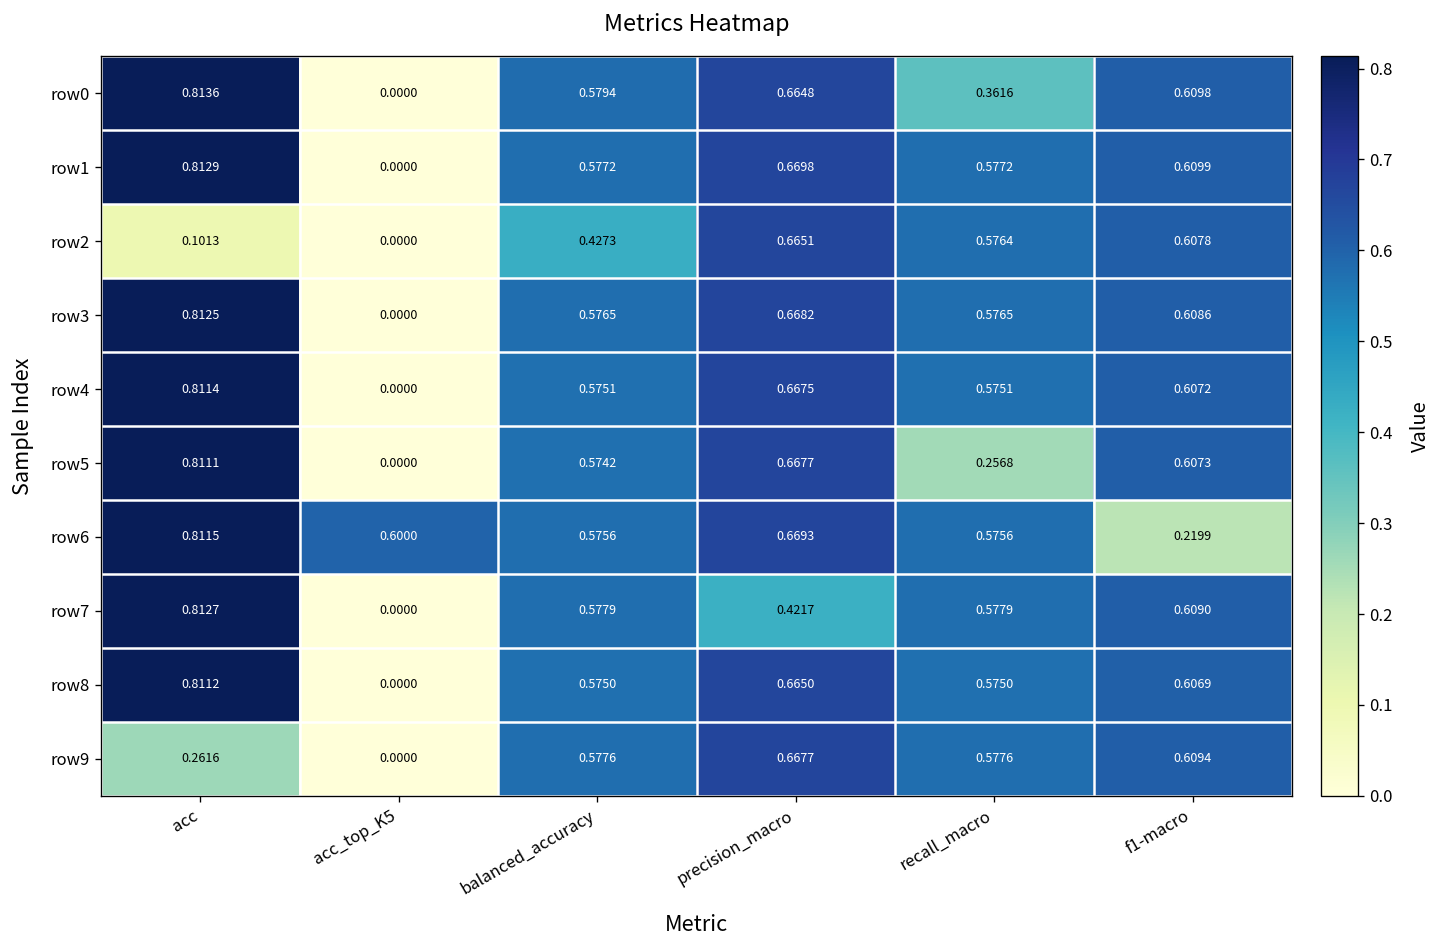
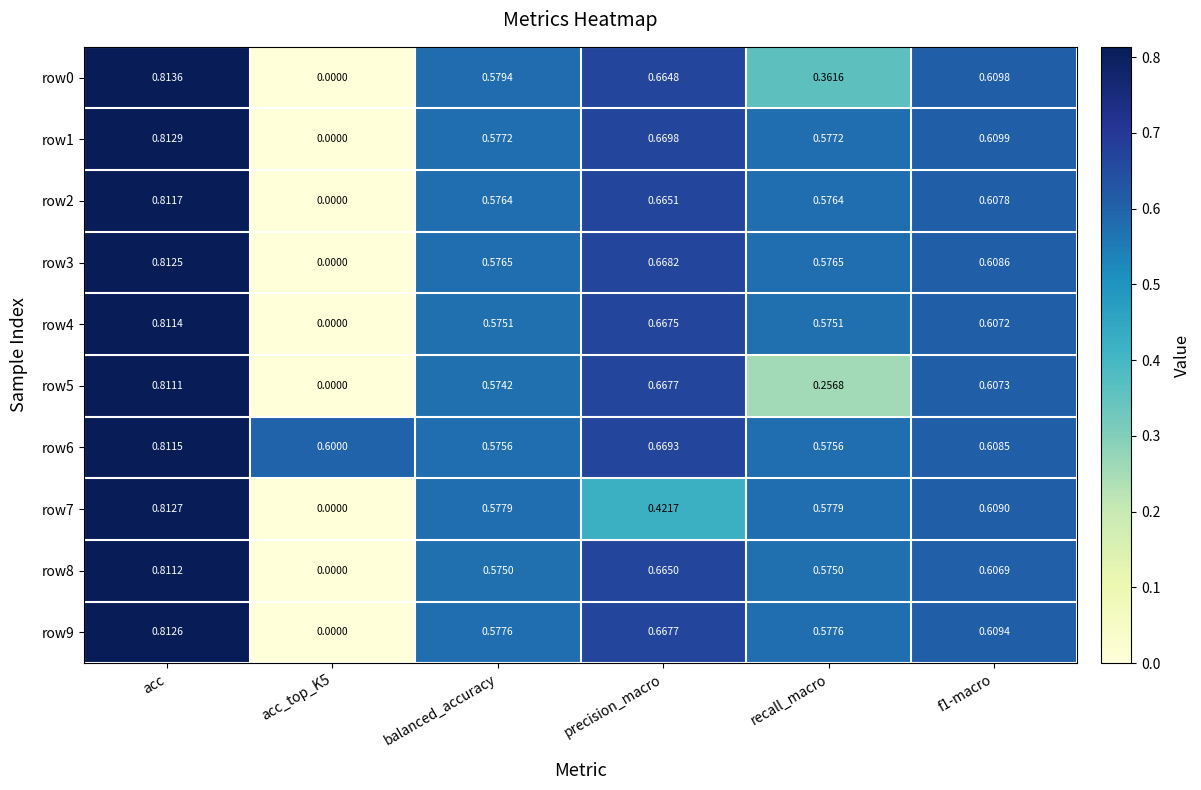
row2, acc: 0.1013 -> 0.8117
row2, balanced_accuracy: 0.4273 -> 0.5764
row6, f1-macro: 0.2199 -> 0.6085
row9, acc: 0.2616 -> 0.8126
